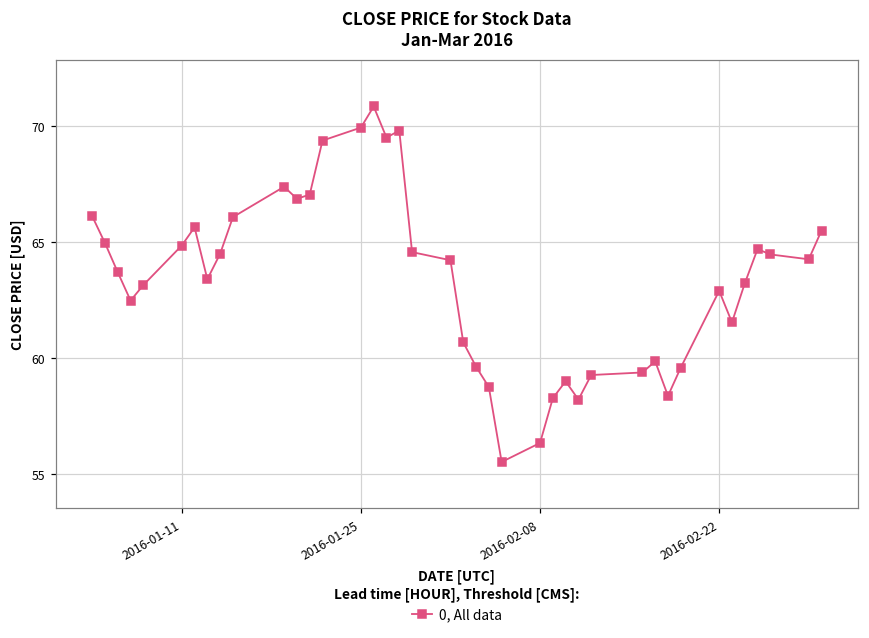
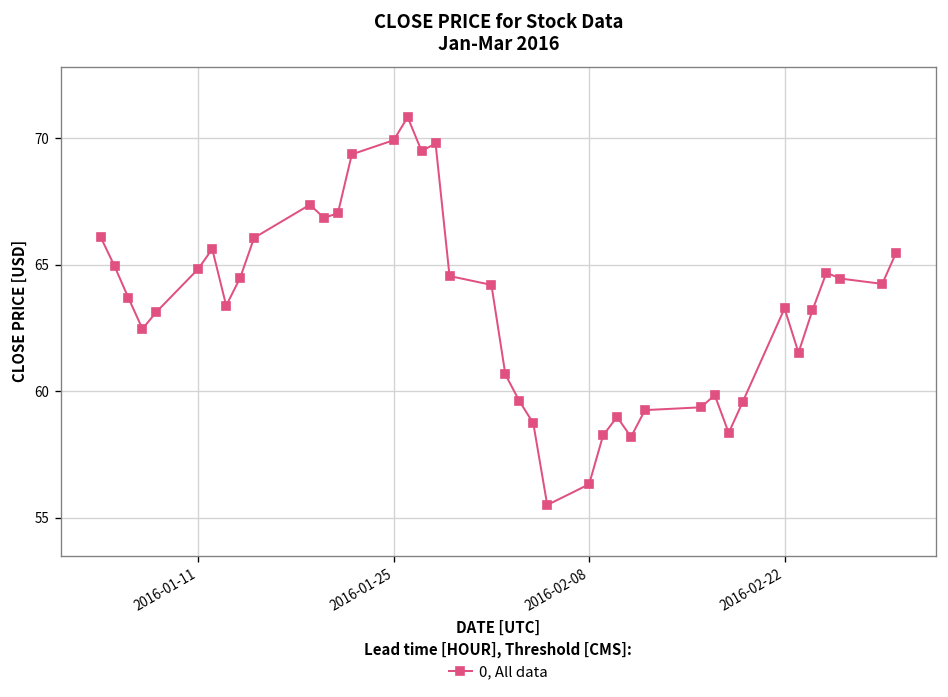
2016-02-22: 62.9 -> 63.3
